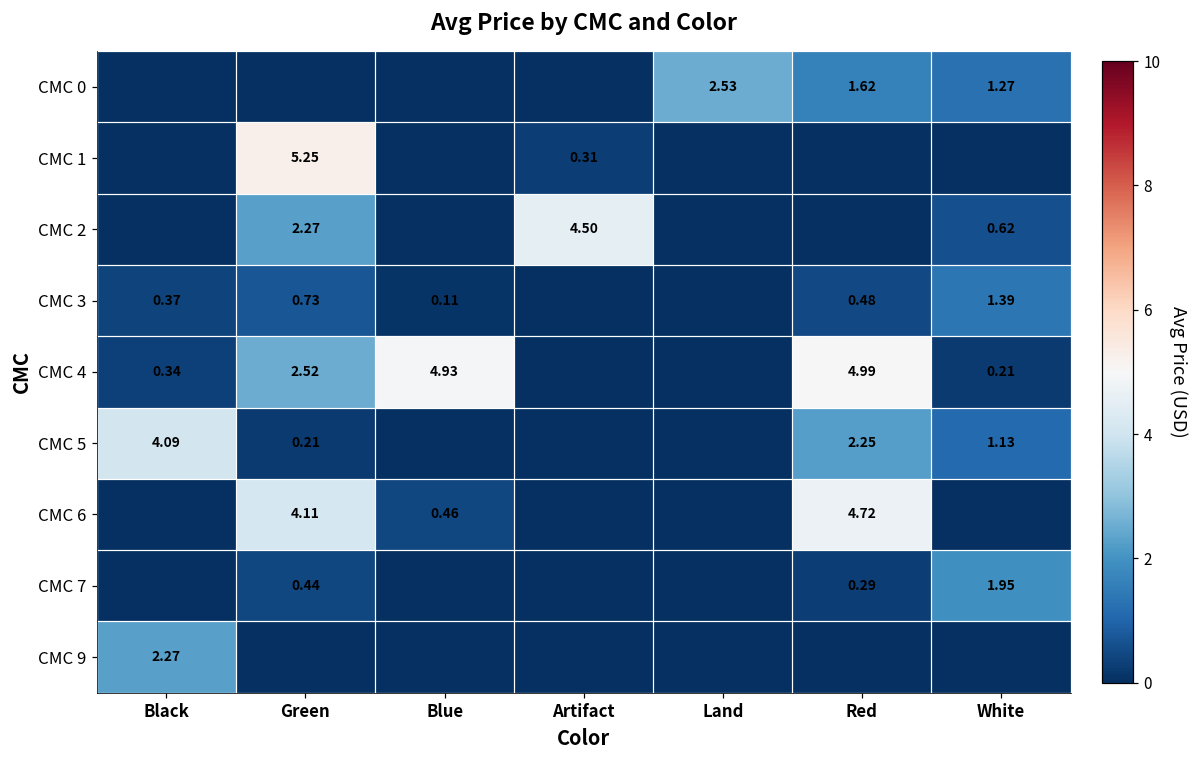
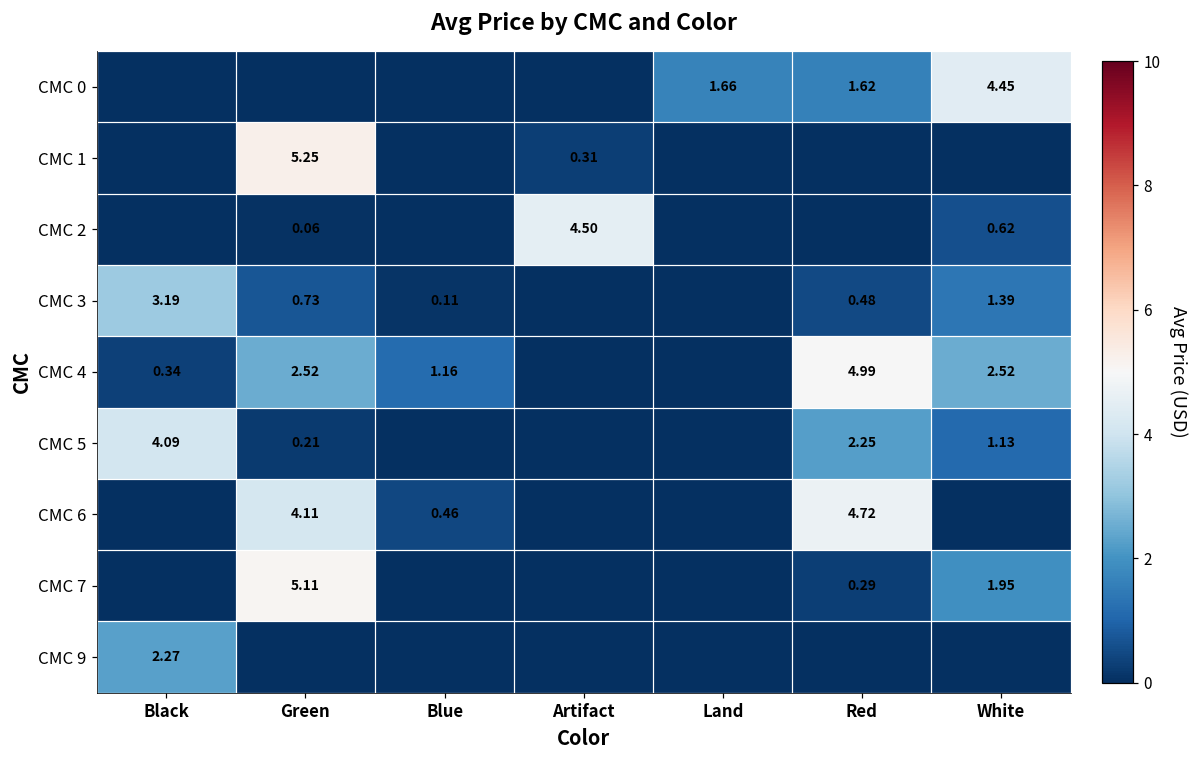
CMC 0, Land: 2.53 -> 1.66
CMC 0, White: 1.27 -> 4.45
CMC 2, Green: 2.27 -> 0.06
CMC 3, Black: 0.37 -> 3.19
CMC 4, Blue: 4.93 -> 1.16
CMC 4, White: 0.21 -> 2.52
CMC 7, Green: 0.44 -> 5.11
